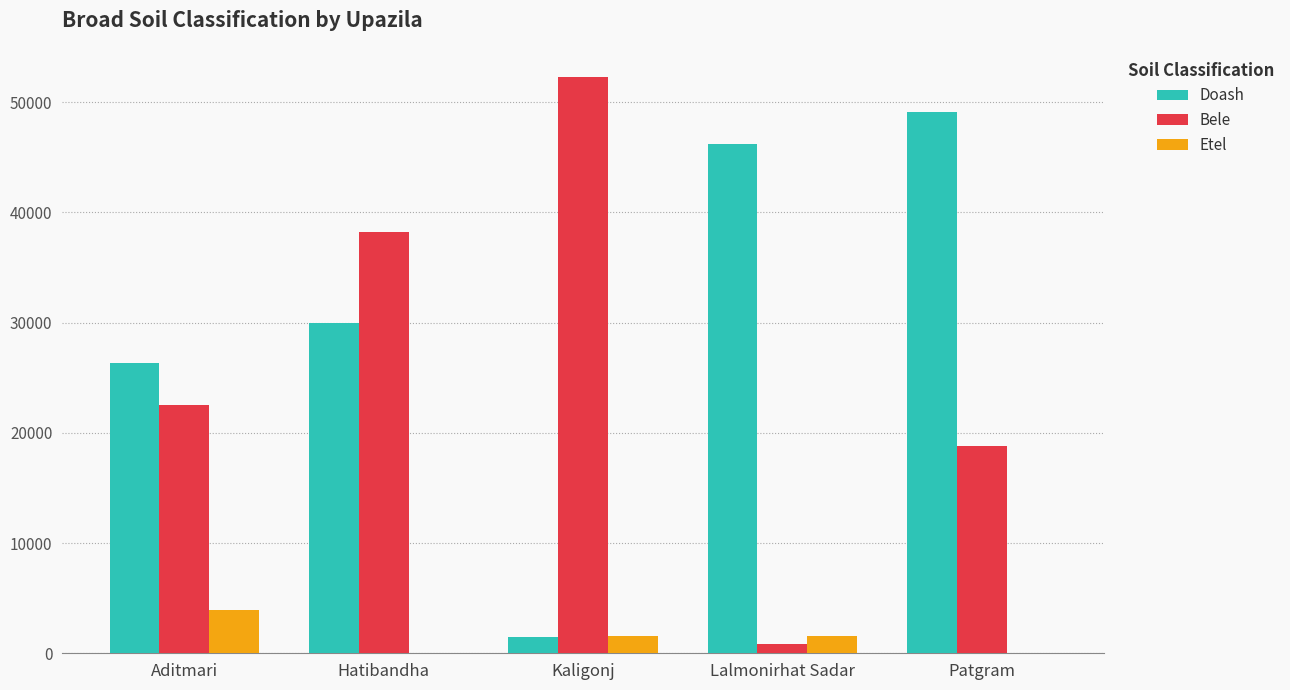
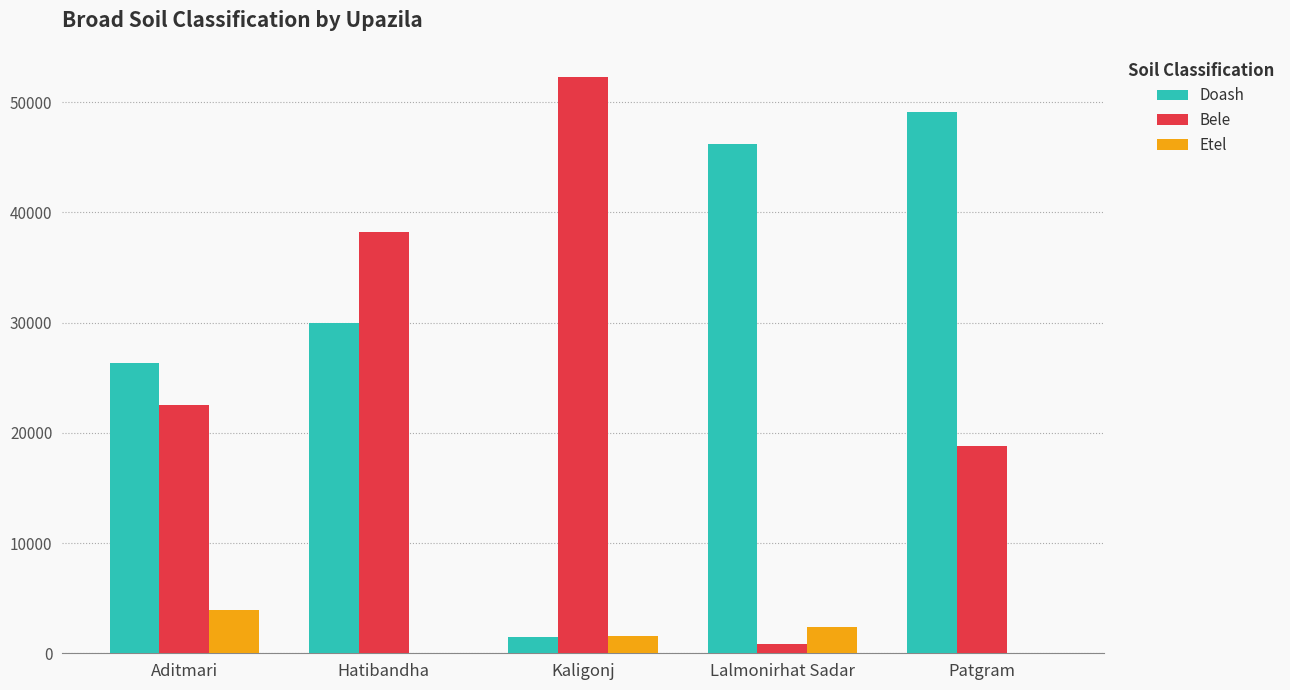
Etel, Lalmonirhat Sadar: 1500 -> 2400
